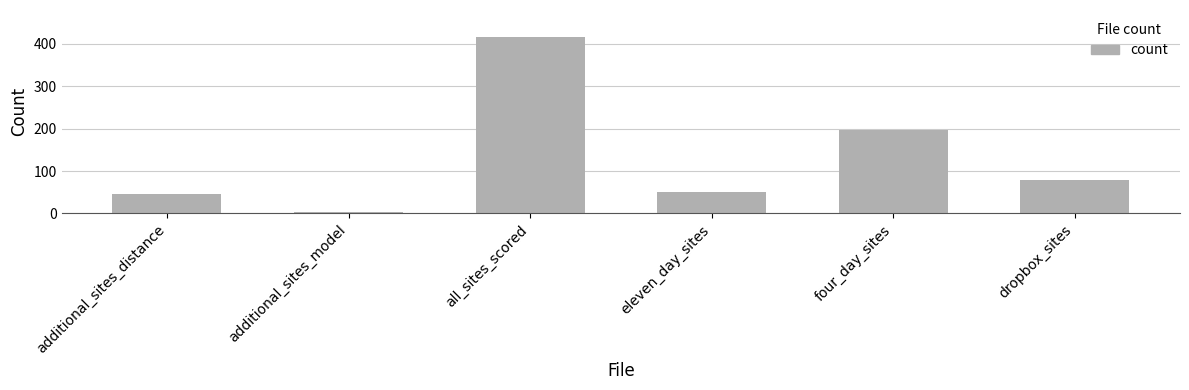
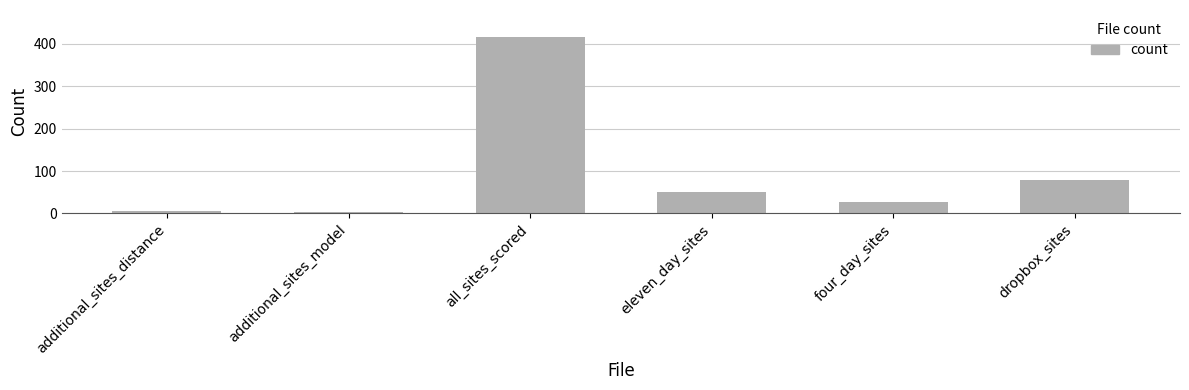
additional_sites_distance: 50 -> 10
four_day_sites: 200 -> 30
